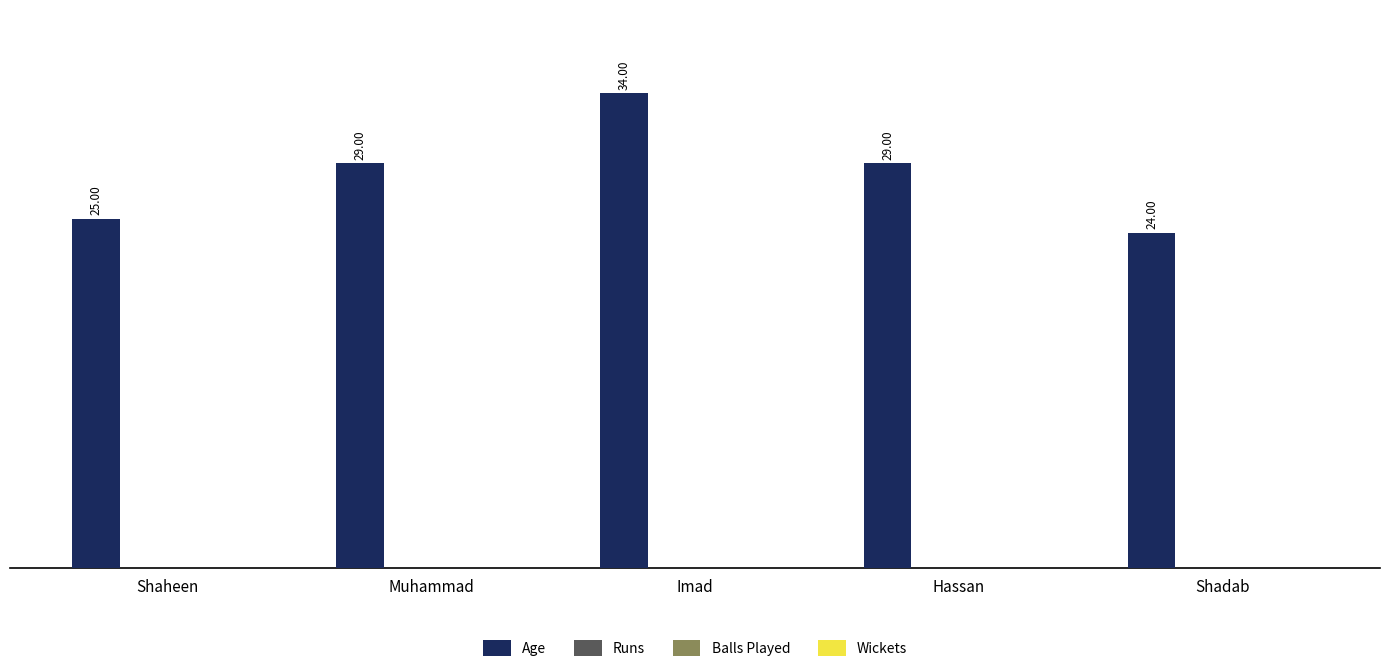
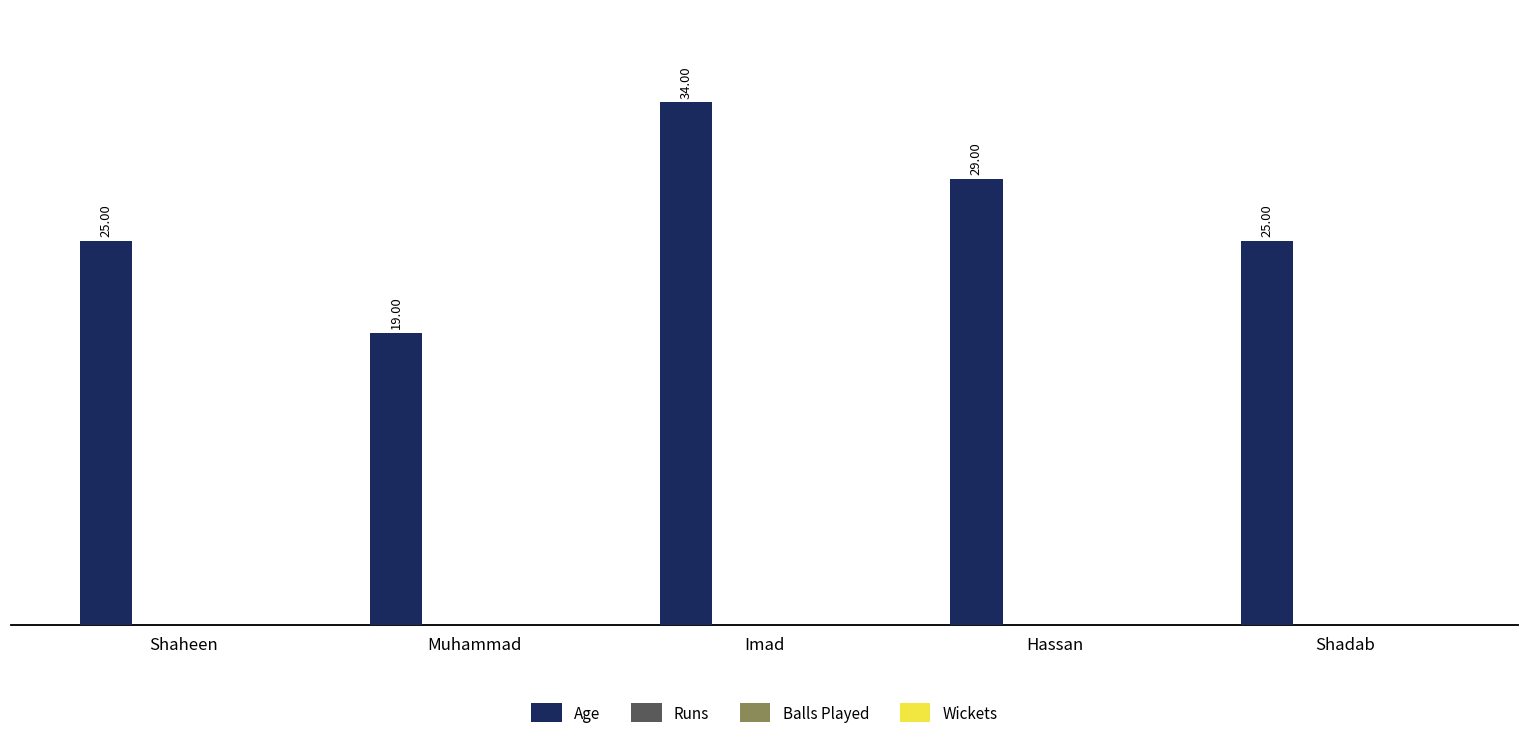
Age, Muhammad: 29.00 -> 19.00
Age, Shadab: 24.00 -> 25.00
